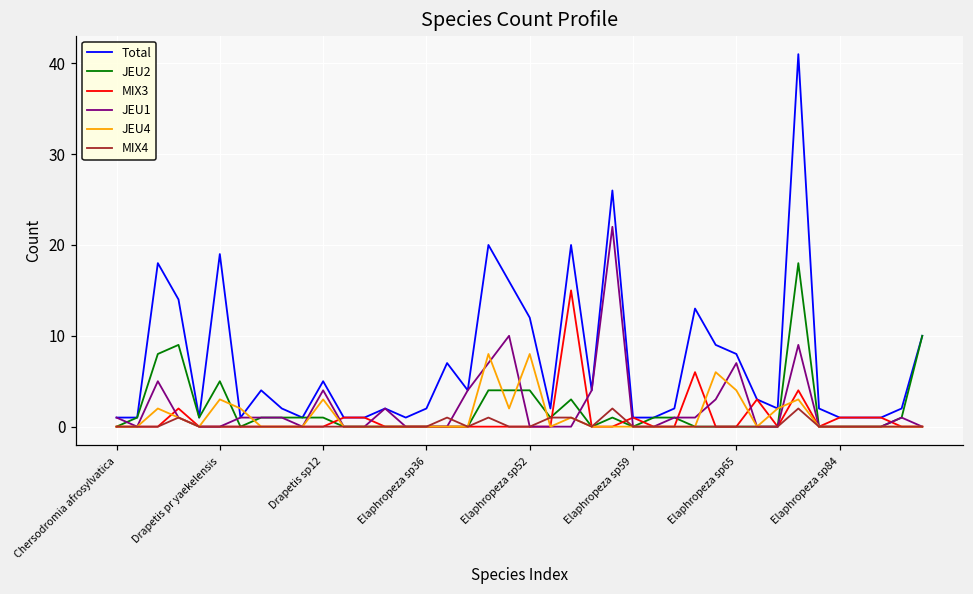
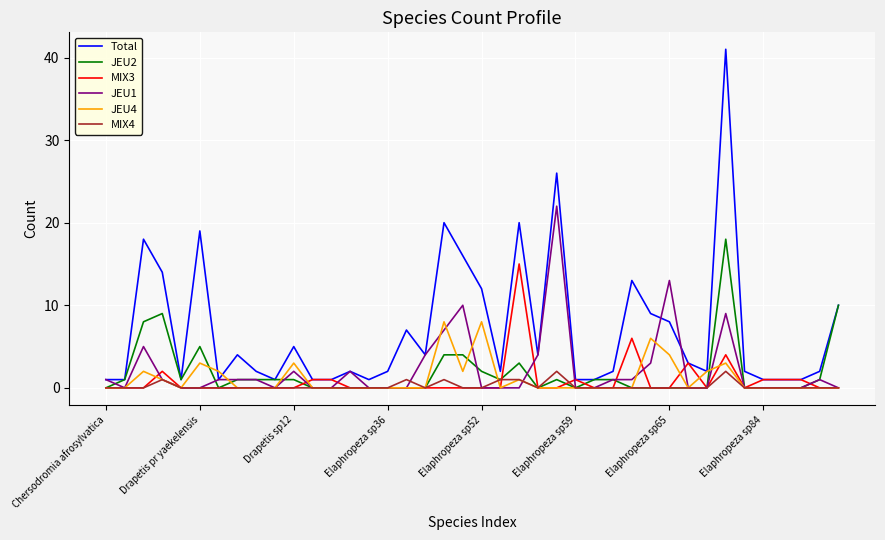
JEU1, Drapetis sp12: 4 -> 2
JEU2, Elaphropeza sp52: 4 -> 2
JEU1, Elaphropeza sp65: 7 -> 13
